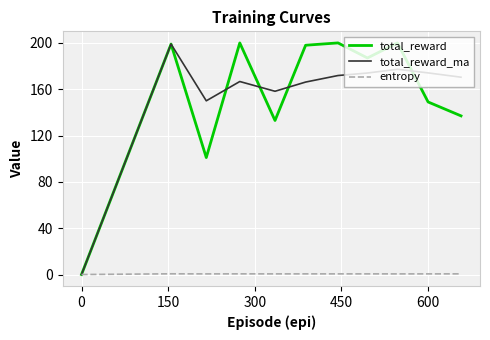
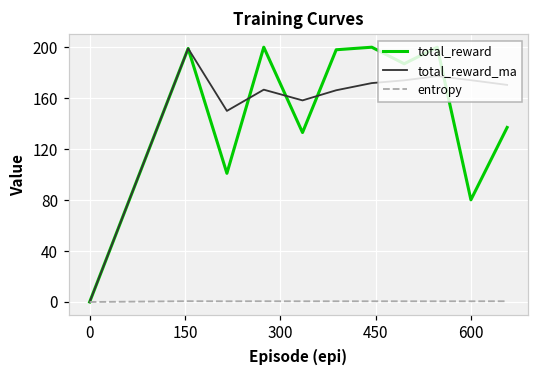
total_reward, 600: 149 -> 80
